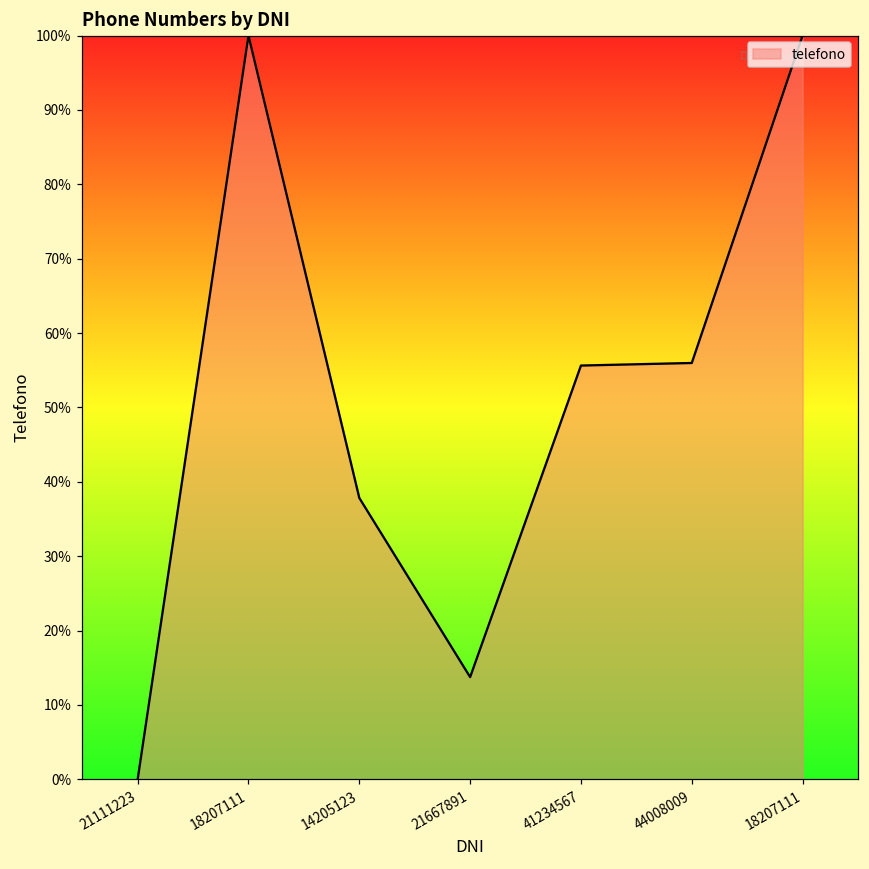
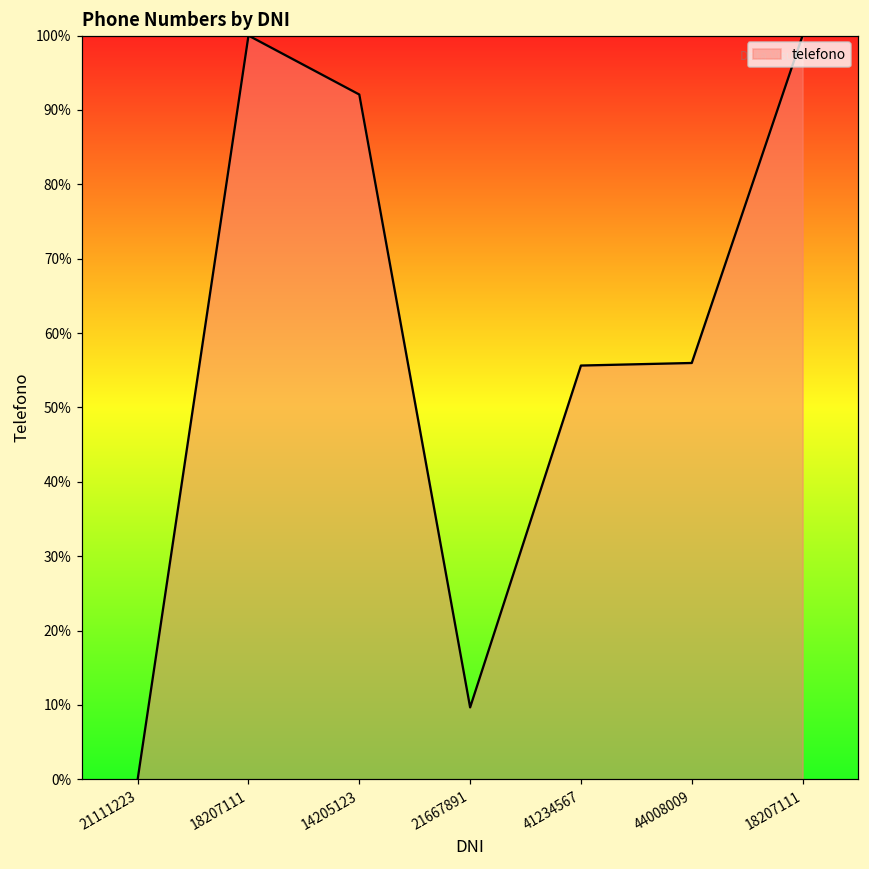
14205123: 38% -> 92%
21667891: 14% -> 10%
